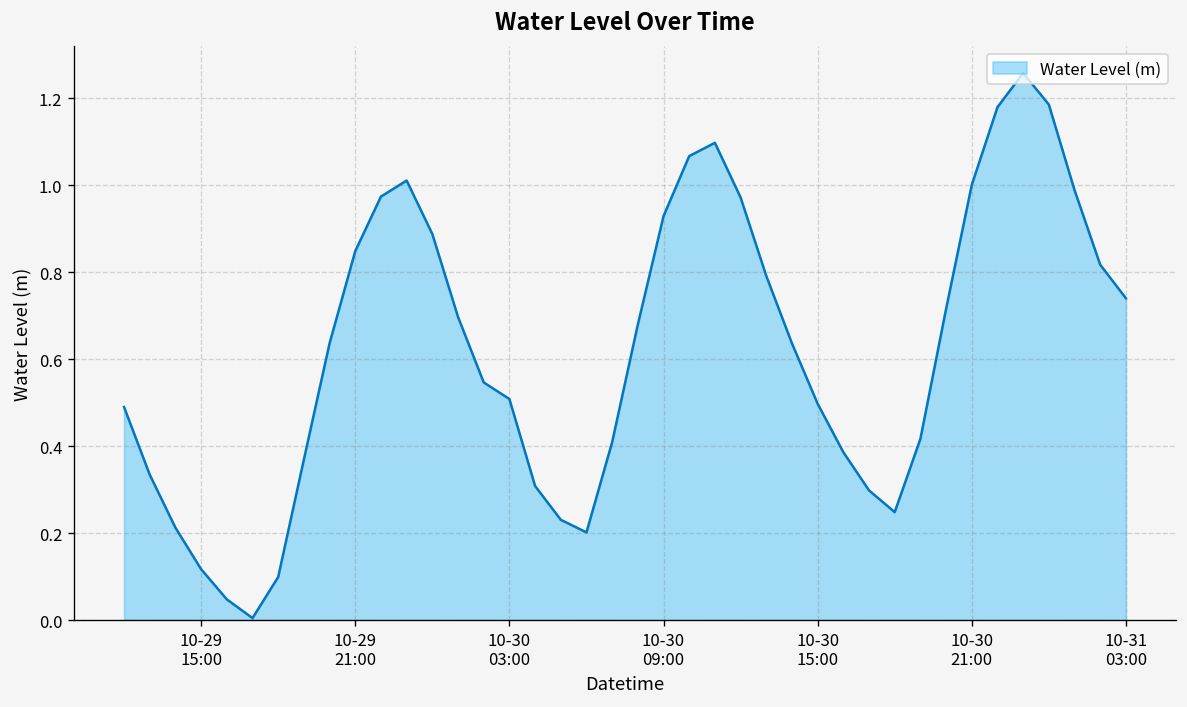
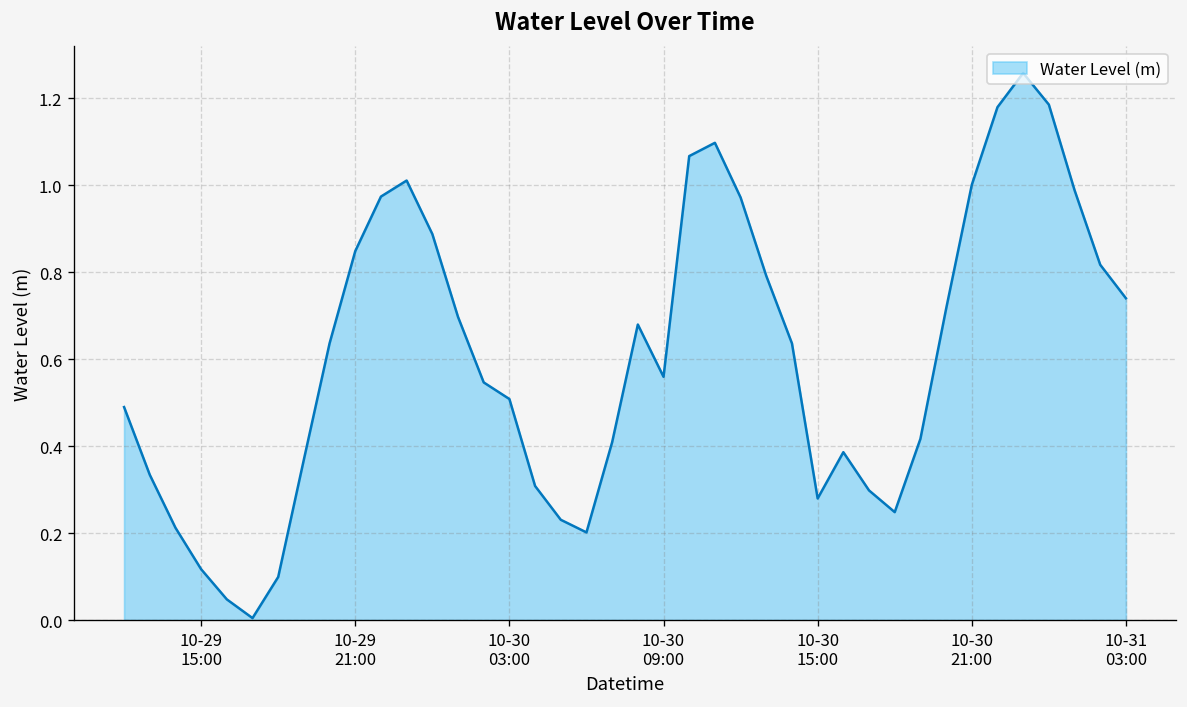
10-30 09:00: 0.93 -> 0.56
10-30 15:00: 0.50 -> 0.28
